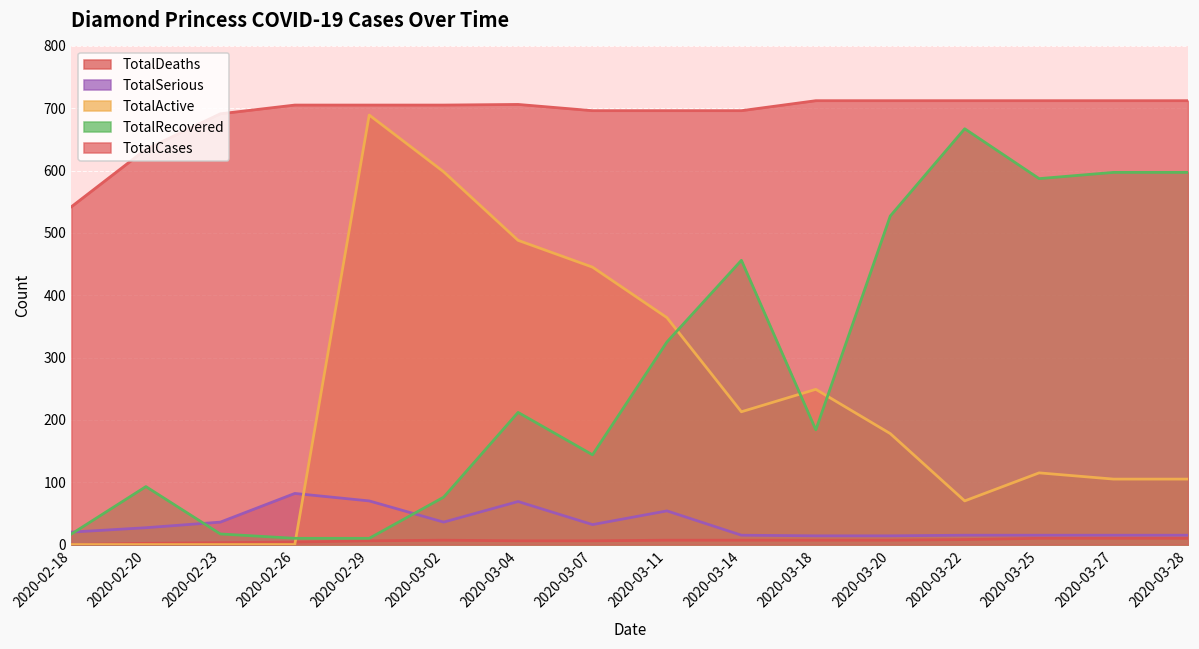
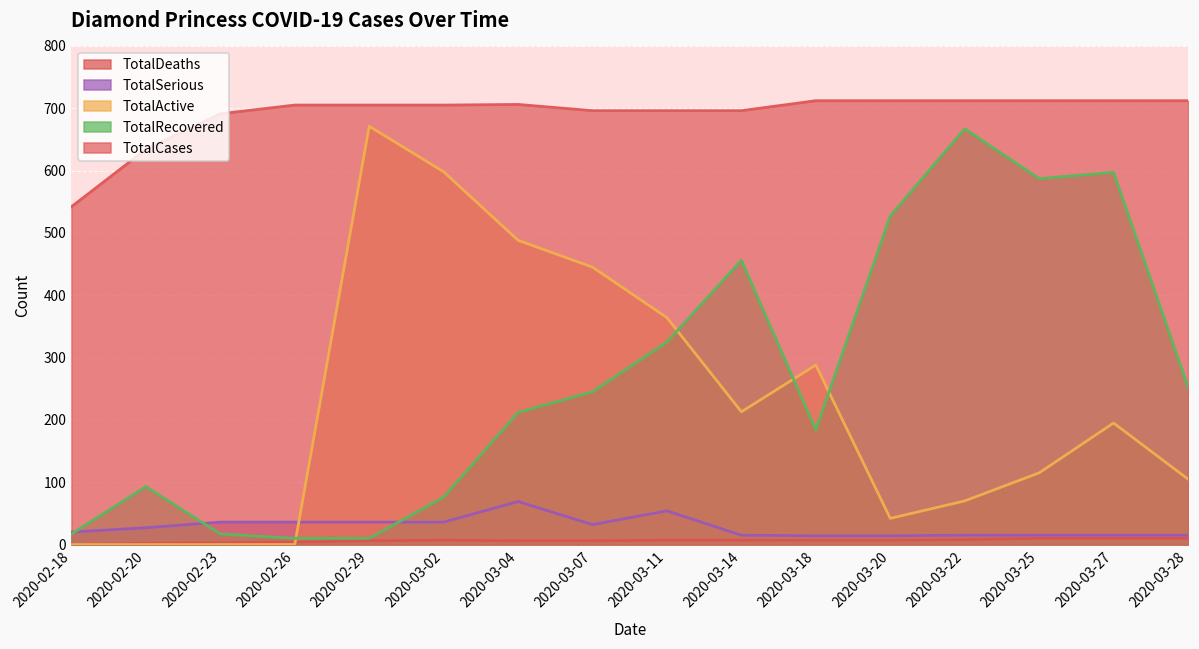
TotalSerious, 2020-02-26: 80 -> 40
TotalSerious, 2020-02-29: 70 -> 40
TotalActive, 2020-02-29: 690 -> 670
TotalRecovered, 2020-03-07: 140 -> 250
TotalActive, 2020-03-18: 250 -> 290
TotalActive, 2020-03-20: 180 -> 40
TotalActive, 2020-03-27: 110 -> 200
TotalRecovered, 2020-03-28: 600 -> 250
